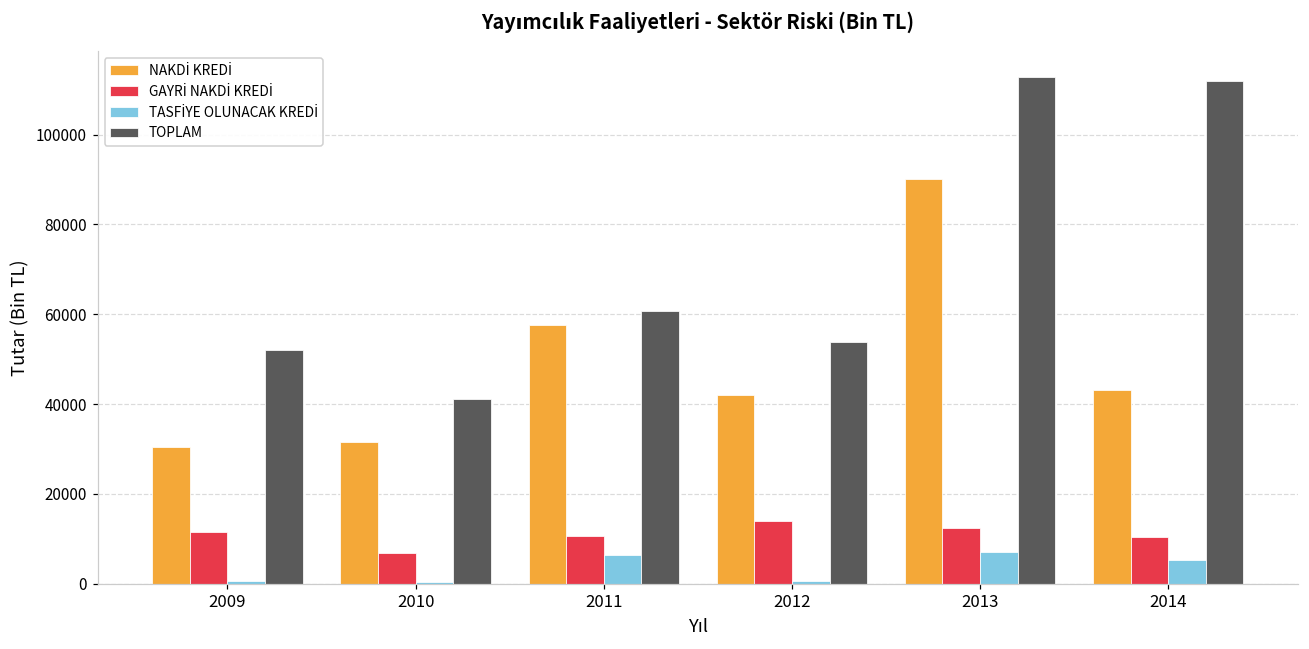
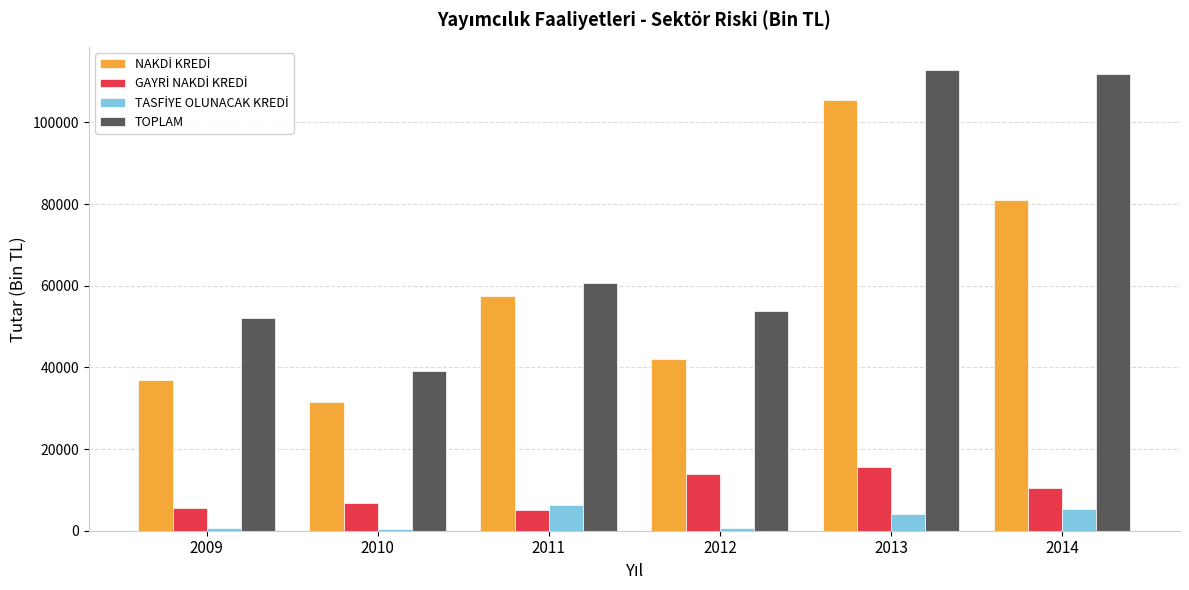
NAKDİ KREDİ, 2009: 30000 -> 37000
GAYRİ NAKDİ KREDİ, 2009: 12000 -> 5000
TOPLAM, 2010: 41000 -> 39000
GAYRİ NAKDİ KREDİ, 2011: 11000 -> 5000
NAKDİ KREDİ, 2013: 90000 -> 105000
GAYRİ NAKDİ KREDİ, 2013: 12000 -> 16000
TASFİYE OLUNACAK KREDİ, 2013: 7000 -> 4000
NAKDİ KREDİ, 2014: 43000 -> 81000
